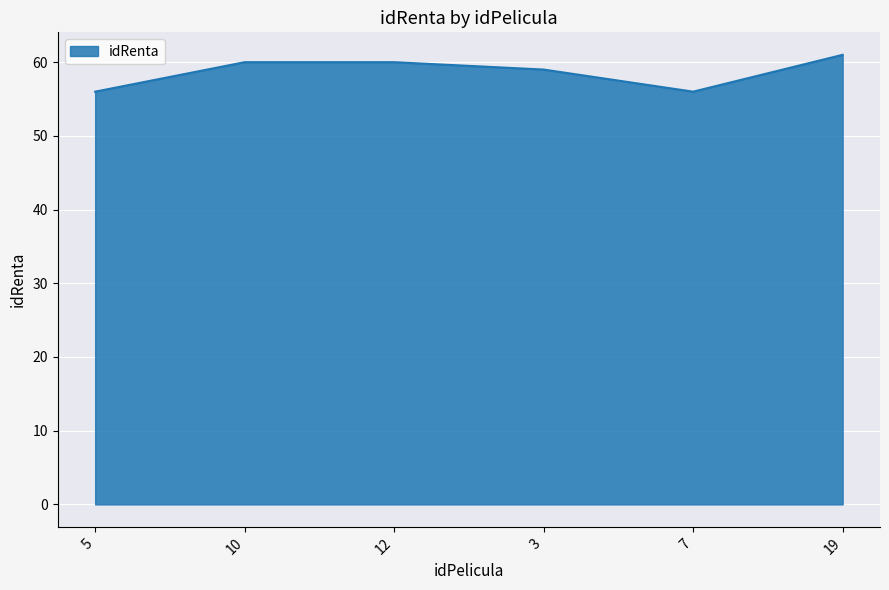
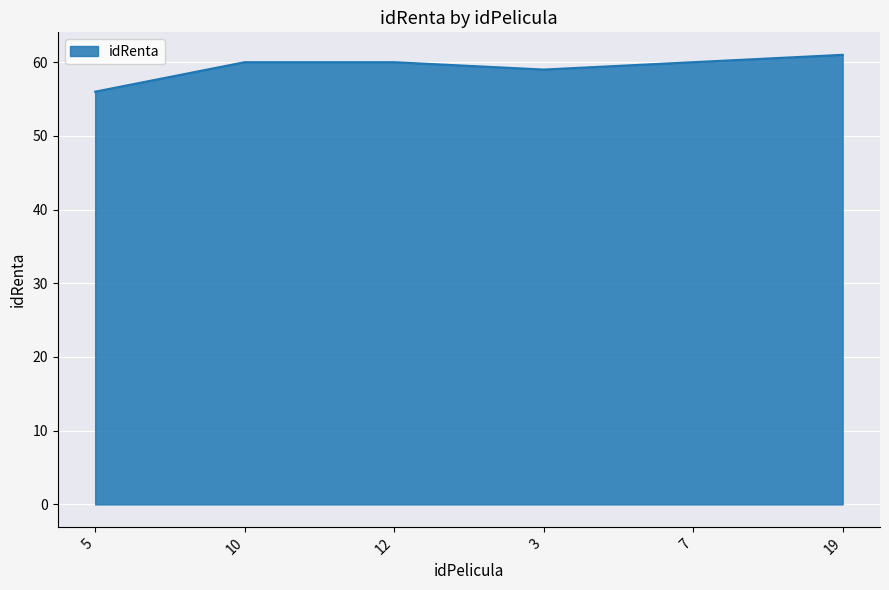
7: 56 -> 60
